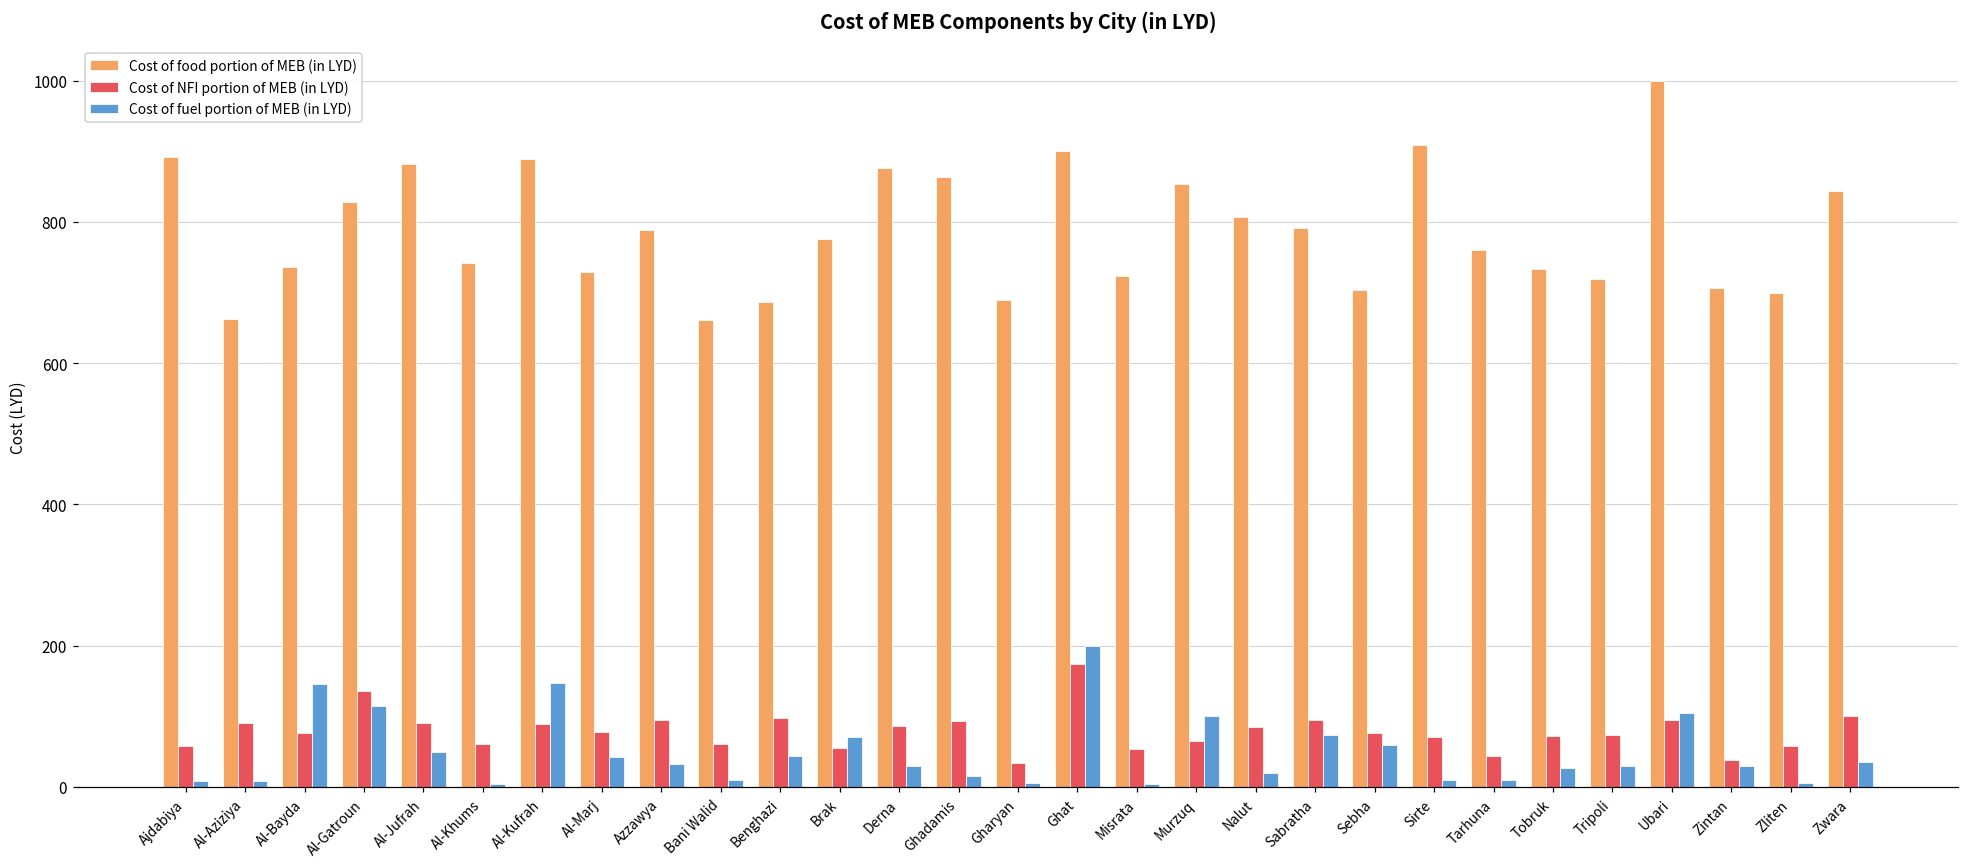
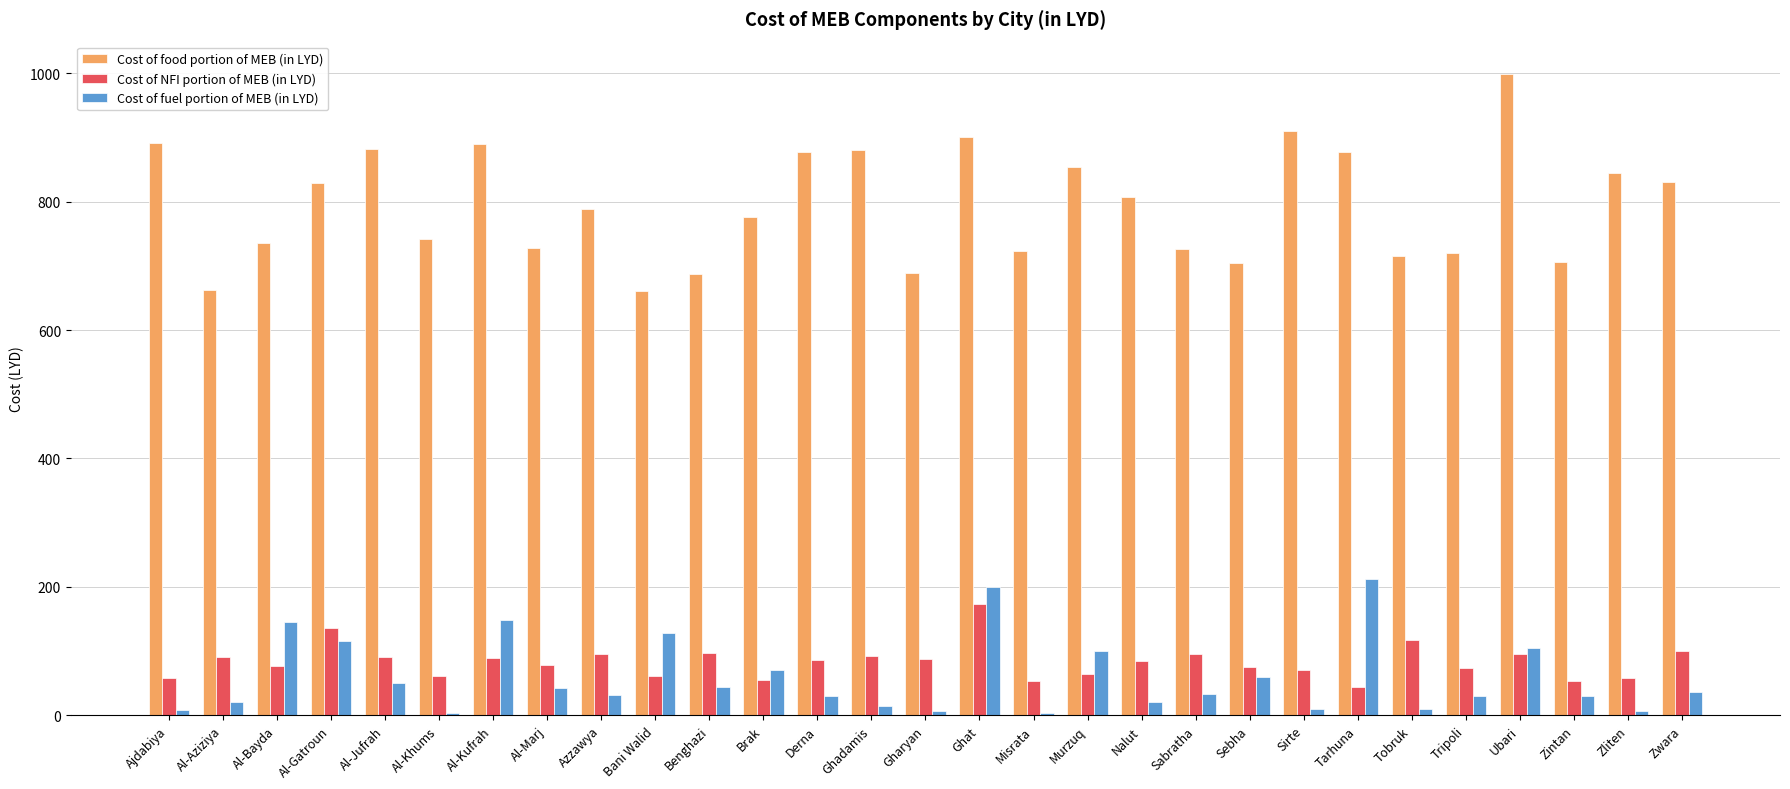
Cost of fuel portion of MEB (in LYD), Al-Aziziya: 10 -> 20
Cost of fuel portion of MEB (in LYD), Bani Walid: 10 -> 130
Cost of food portion of MEB (in LYD), Ghadamis: 860 -> 880
Cost of NFI portion of MEB (in LYD), Gharyan: 30 -> 90
Cost of food portion of MEB (in LYD), Sabratha: 790 -> 730
Cost of fuel portion of MEB (in LYD), Sabratha: 70 -> 30
Cost of food portion of MEB (in LYD), Tarhuna: 760 -> 880
Cost of fuel portion of MEB (in LYD), Tarhuna: 10 -> 210
Cost of food portion of MEB (in LYD), Tobruk: 730 -> 720
Cost of NFI portion of MEB (in LYD), Tobruk: 70 -> 120
Cost of fuel portion of MEB (in LYD), Tobruk: 30 -> 10
Cost of NFI portion of MEB (in LYD), Zintan: 40 -> 50
Cost of food portion of MEB (in LYD), Zliten: 700 -> 850
Cost of food portion of MEB (in LYD), Zwara: 840 -> 830
